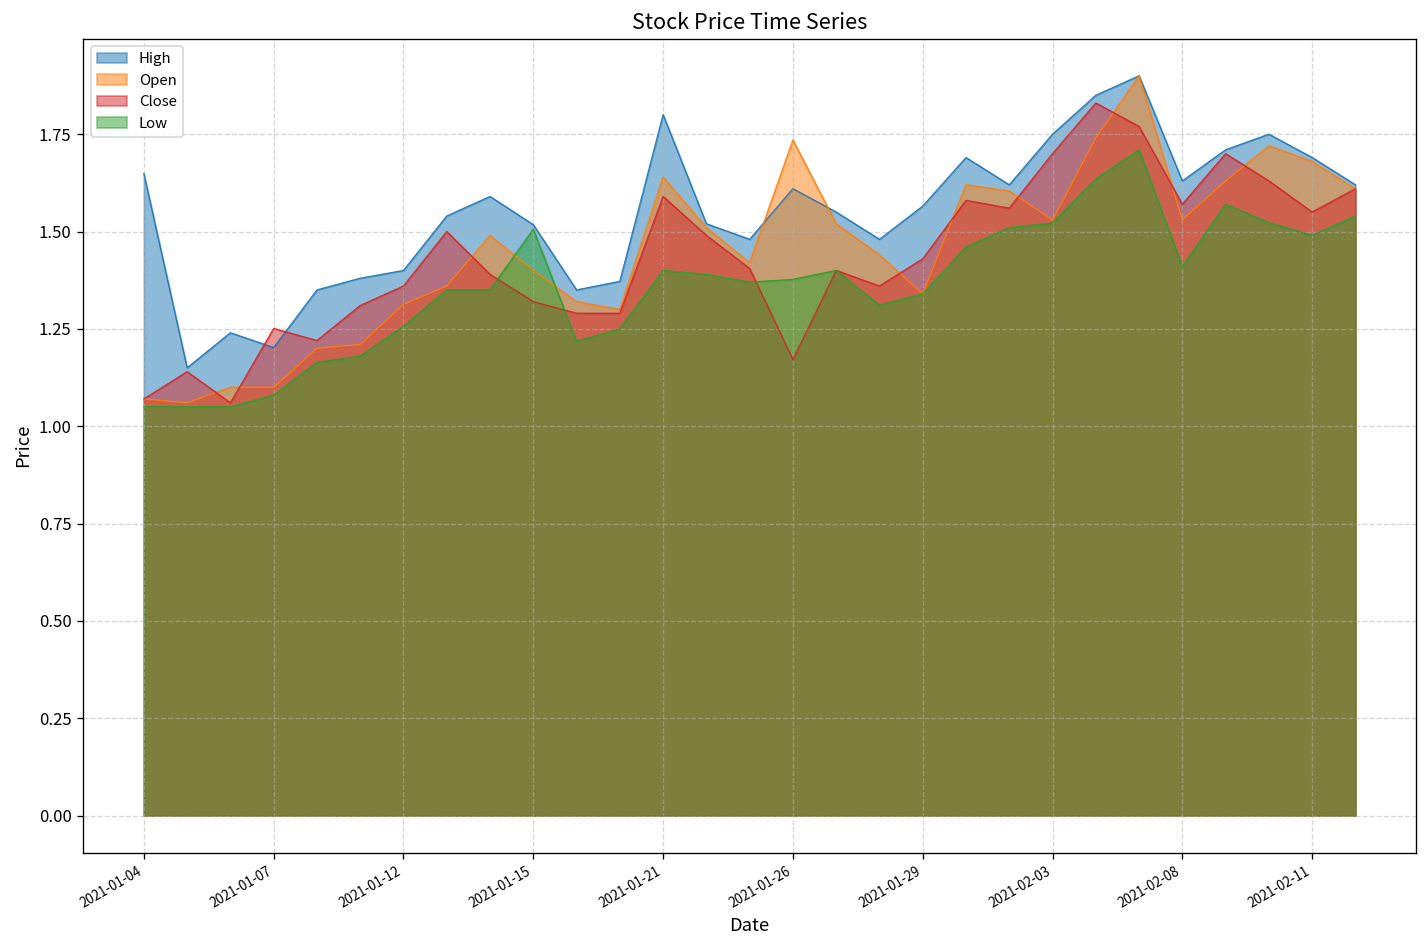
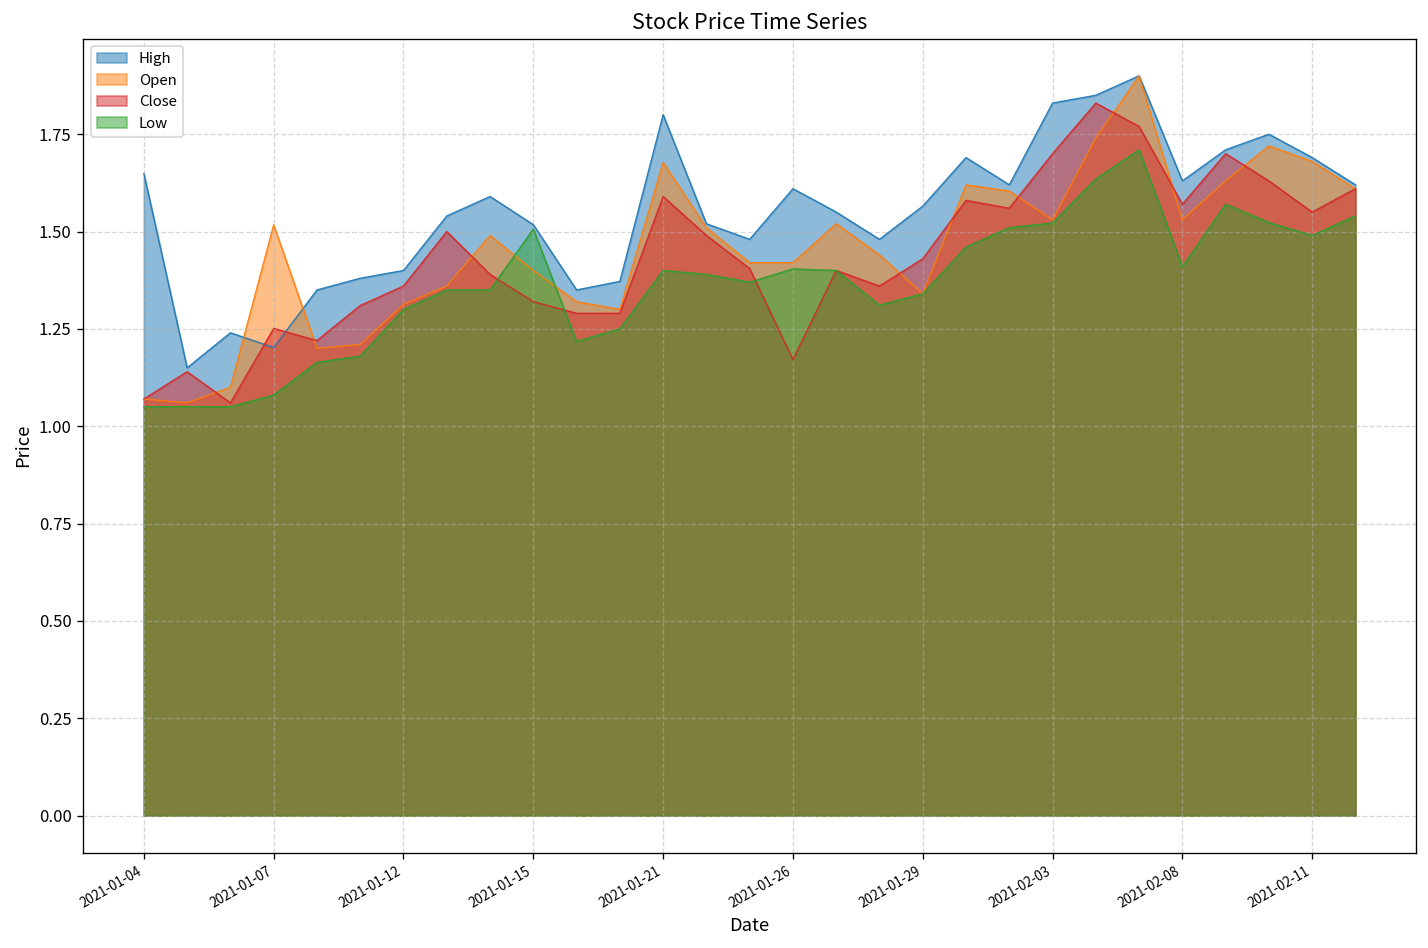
Open, 2021-01-07: 1.10 -> 1.52
Low, 2021-01-12: 1.26 -> 1.30
Open, 2021-01-21: 1.64 -> 1.68
Open, 2021-01-26: 1.74 -> 1.42
Low, 2021-01-26: 1.38 -> 1.40
High, 2021-02-03: 1.75 -> 1.83
